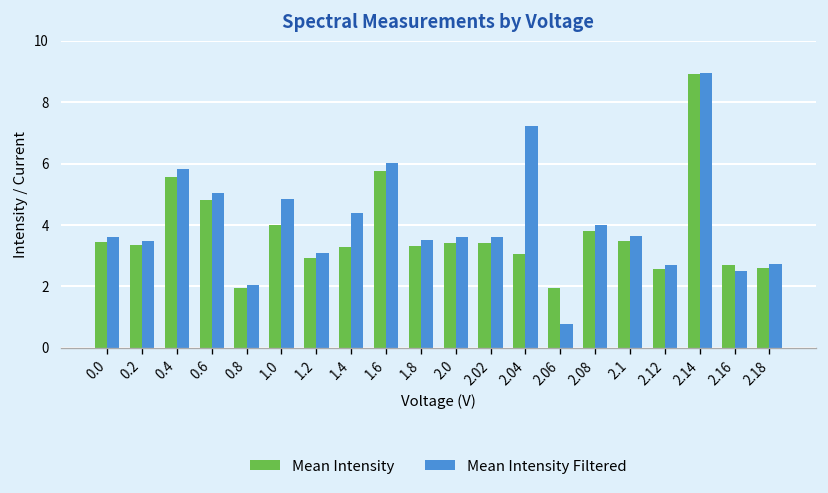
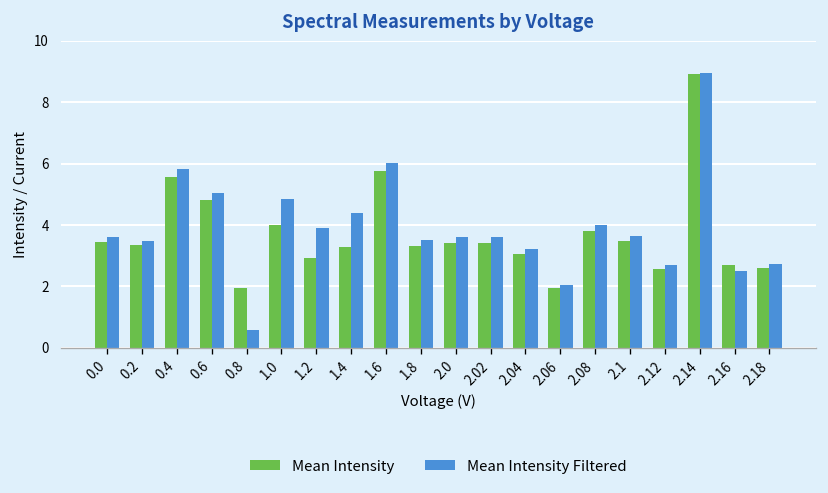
Mean Intensity Filtered, 0.8: 2.0 -> 0.6
Mean Intensity Filtered, 1.2: 3.1 -> 3.9
Mean Intensity Filtered, 2.04: 7.2 -> 3.2
Mean Intensity Filtered, 2.06: 0.8 -> 2.0
